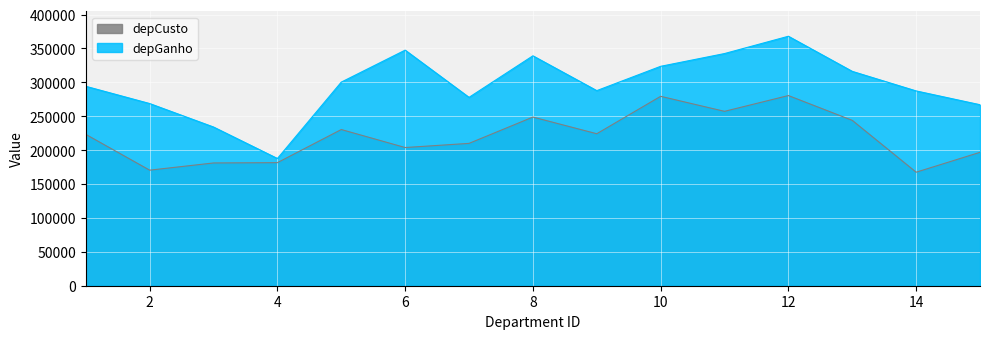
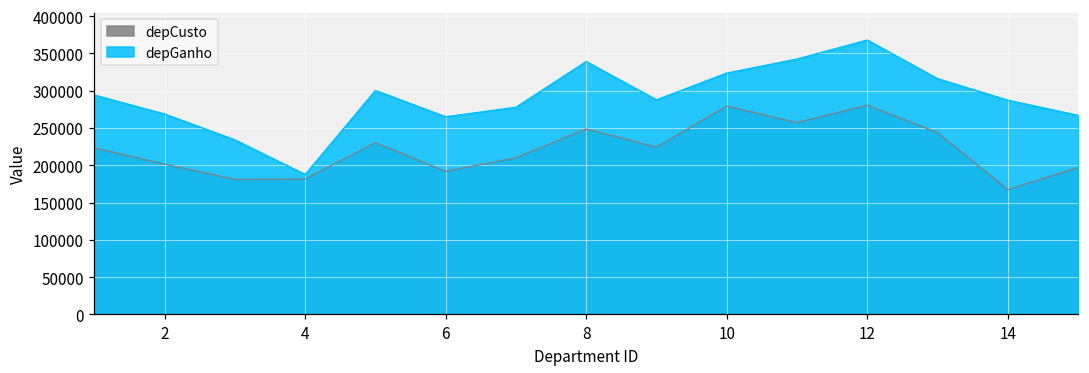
depCusto, 2: 170000 -> 200000
depCusto, 6: 200000 -> 190000
depGanho, 6: 350000 -> 270000
